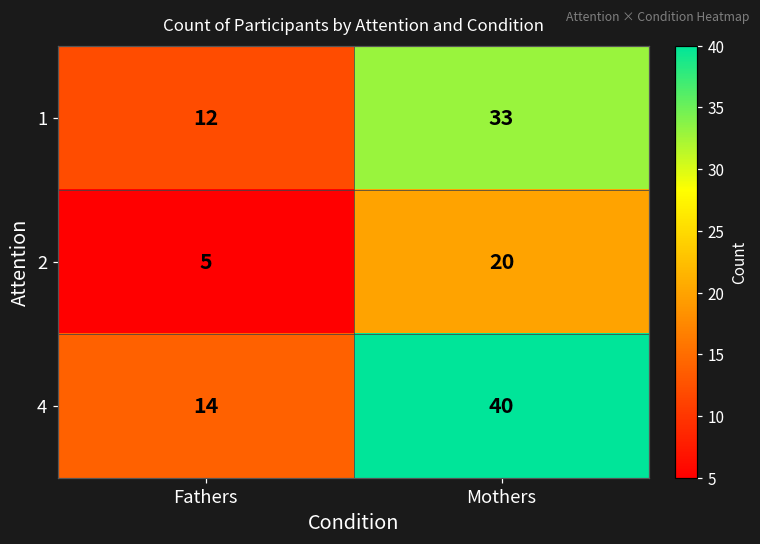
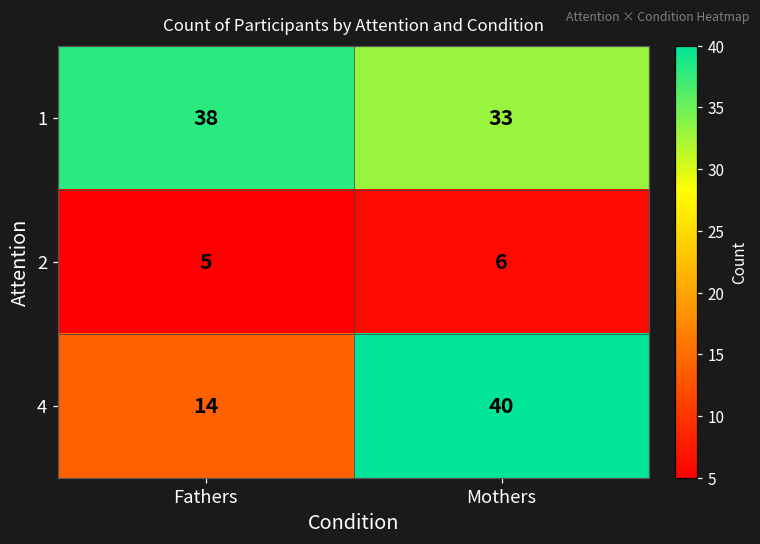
1, Fathers: 12 -> 38
2, Mothers: 20 -> 6
